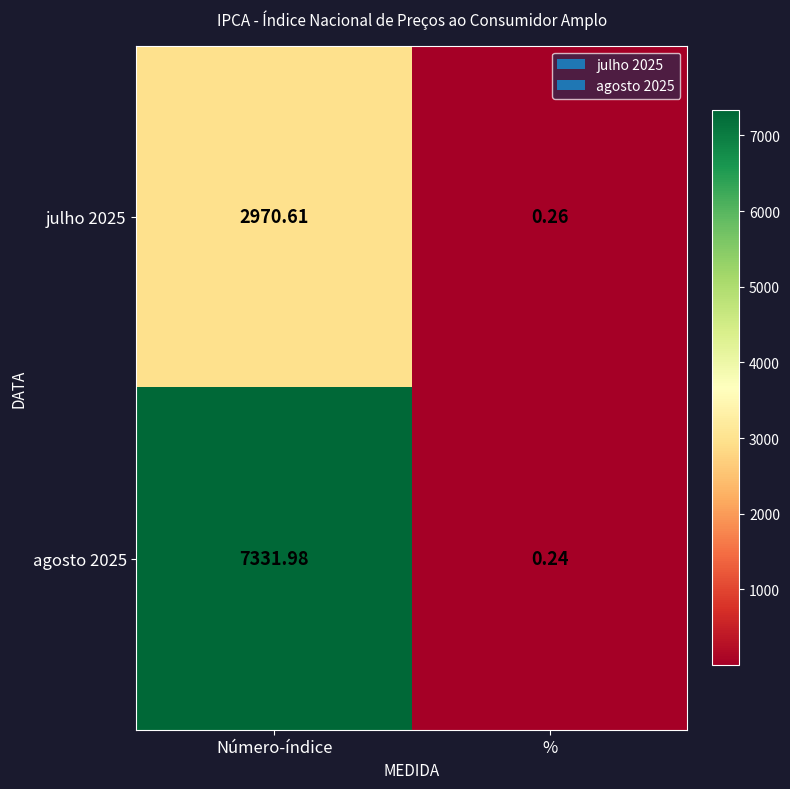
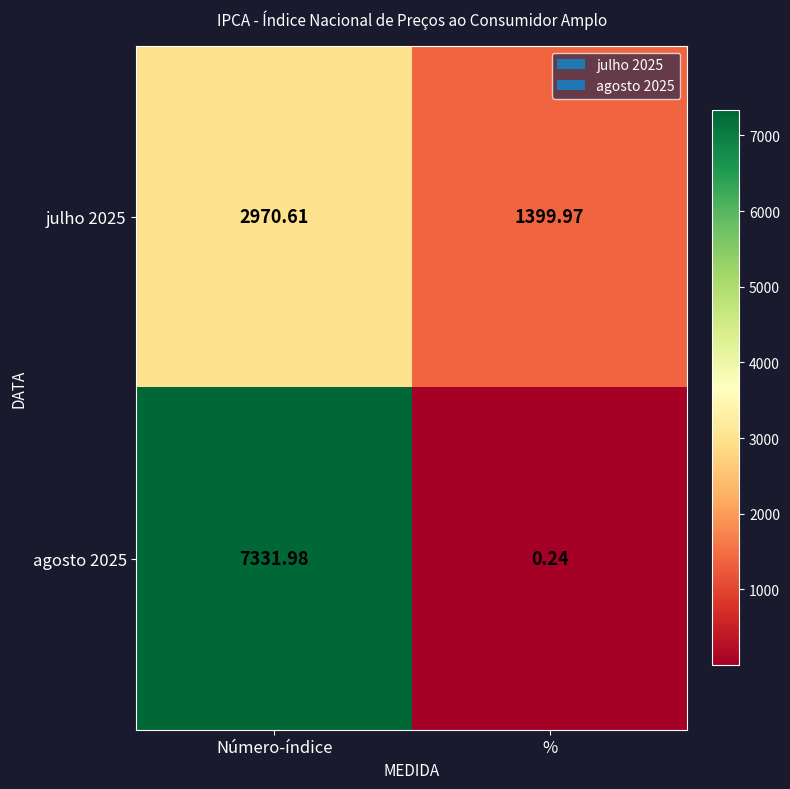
julho 2025, %: 0.26 -> 1399.97
